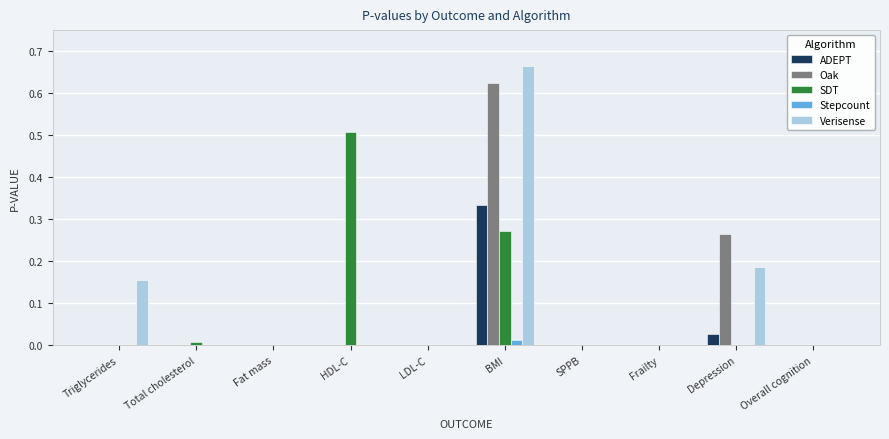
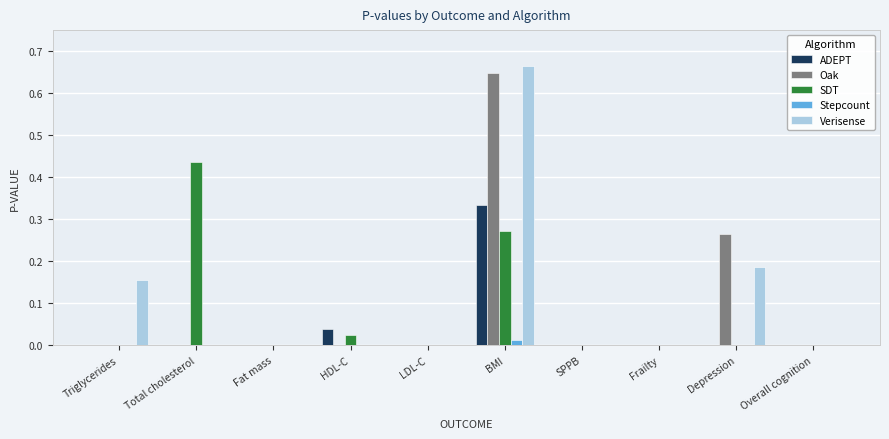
SDT, Total cholesterol: 0.01 -> 0.44
ADEPT, HDL-C: 0.00 -> 0.04
SDT, HDL-C: 0.51 -> 0.03
Oak, BMI: 0.62 -> 0.65
ADEPT, Depression: 0.03 -> 0.00
